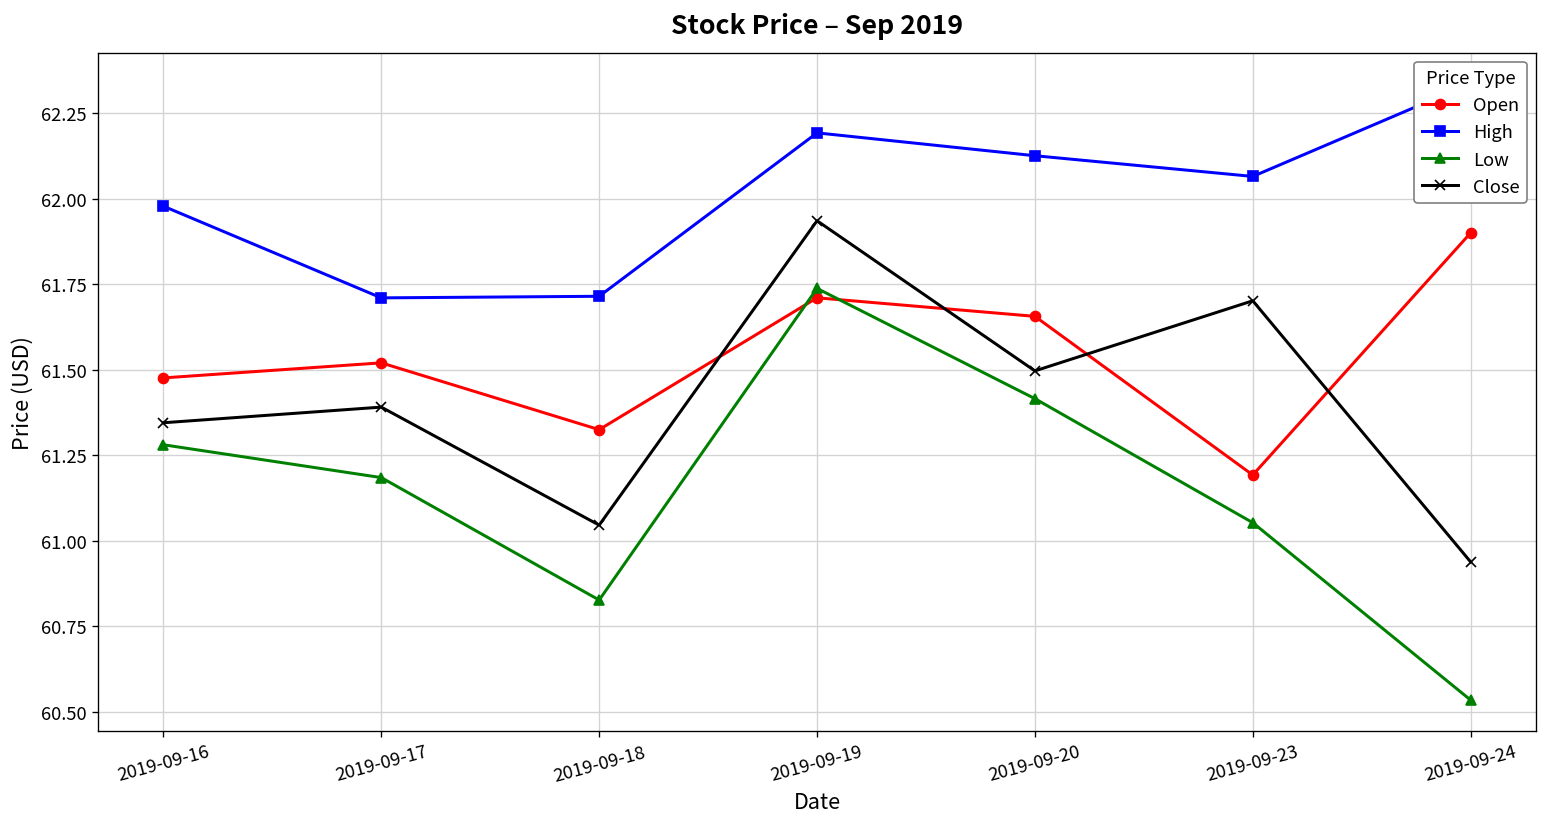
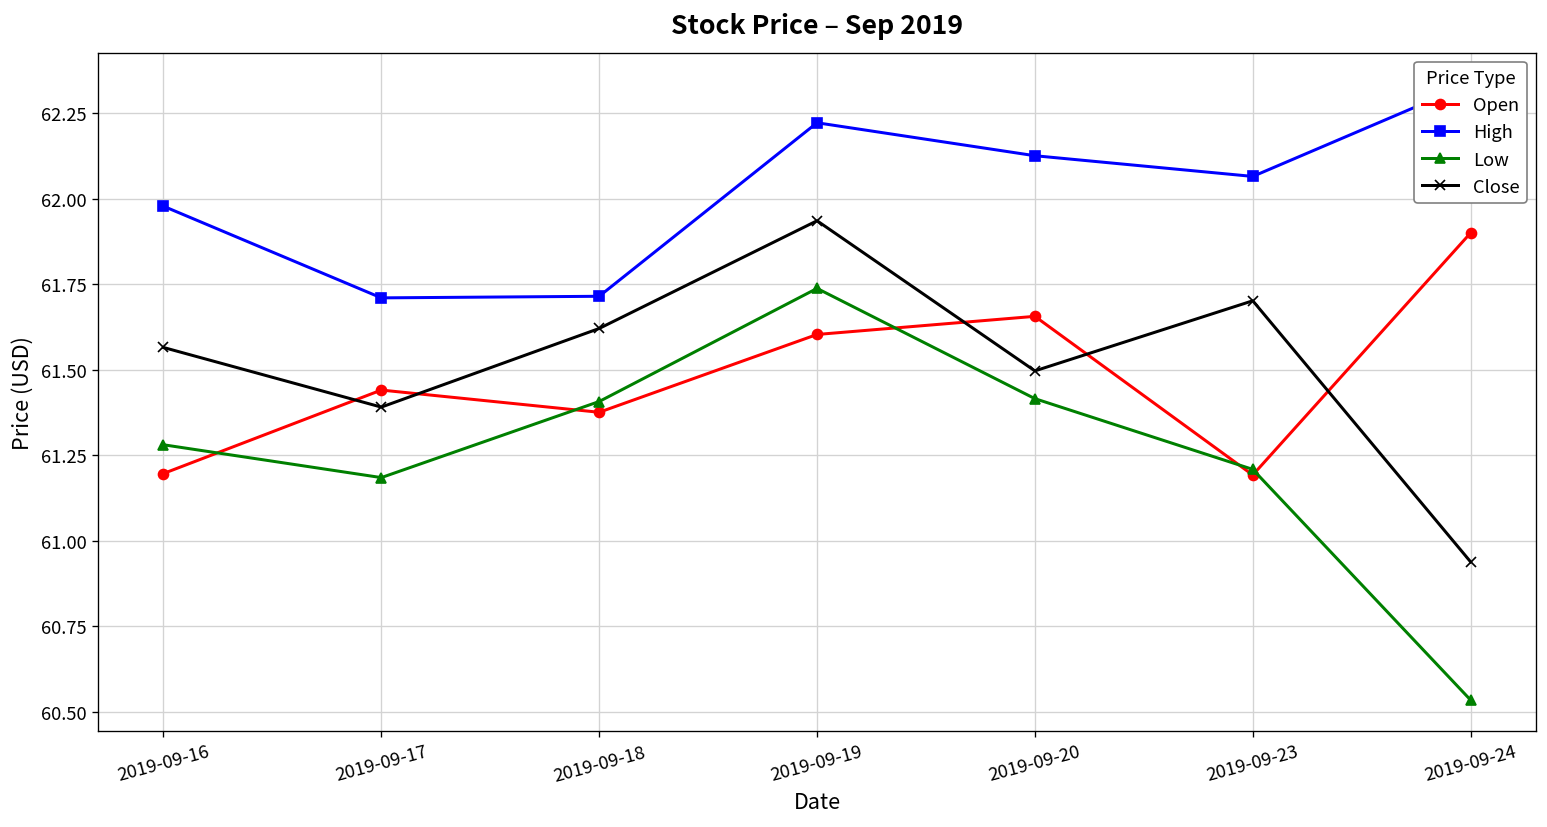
Open, 2019-09-16: 61.48 -> 61.20
Close, 2019-09-16: 61.34 -> 61.56
Open, 2019-09-17: 61.52 -> 61.44
Open, 2019-09-18: 61.32 -> 61.38
Low, 2019-09-18: 60.83 -> 61.41
Close, 2019-09-18: 61.05 -> 61.62
Open, 2019-09-19: 61.71 -> 61.60
High, 2019-09-19: 62.19 -> 62.22
Low, 2019-09-23: 61.05 -> 61.21
